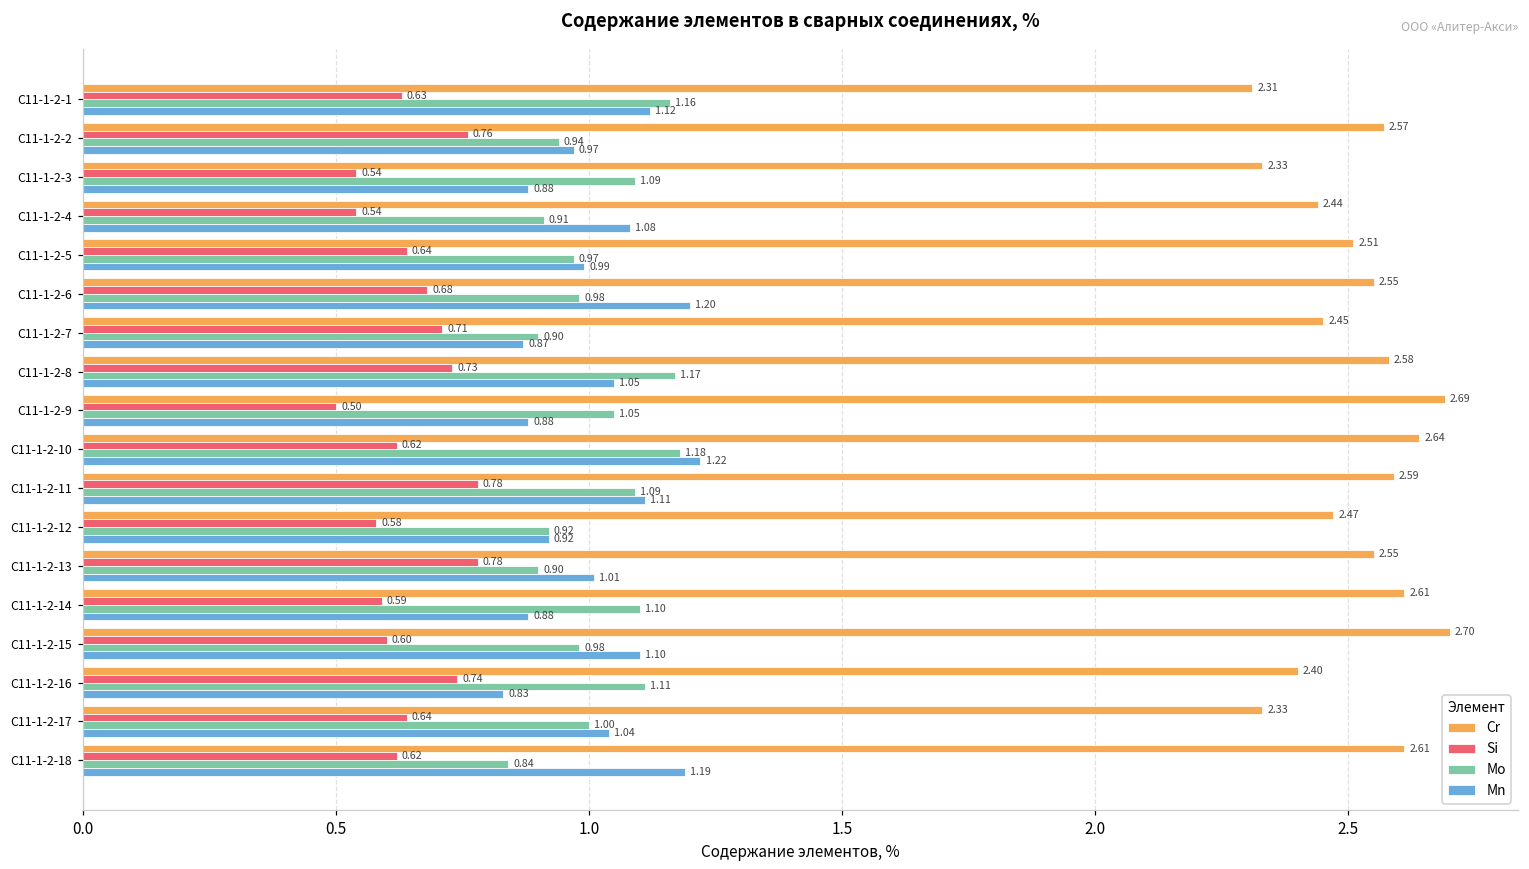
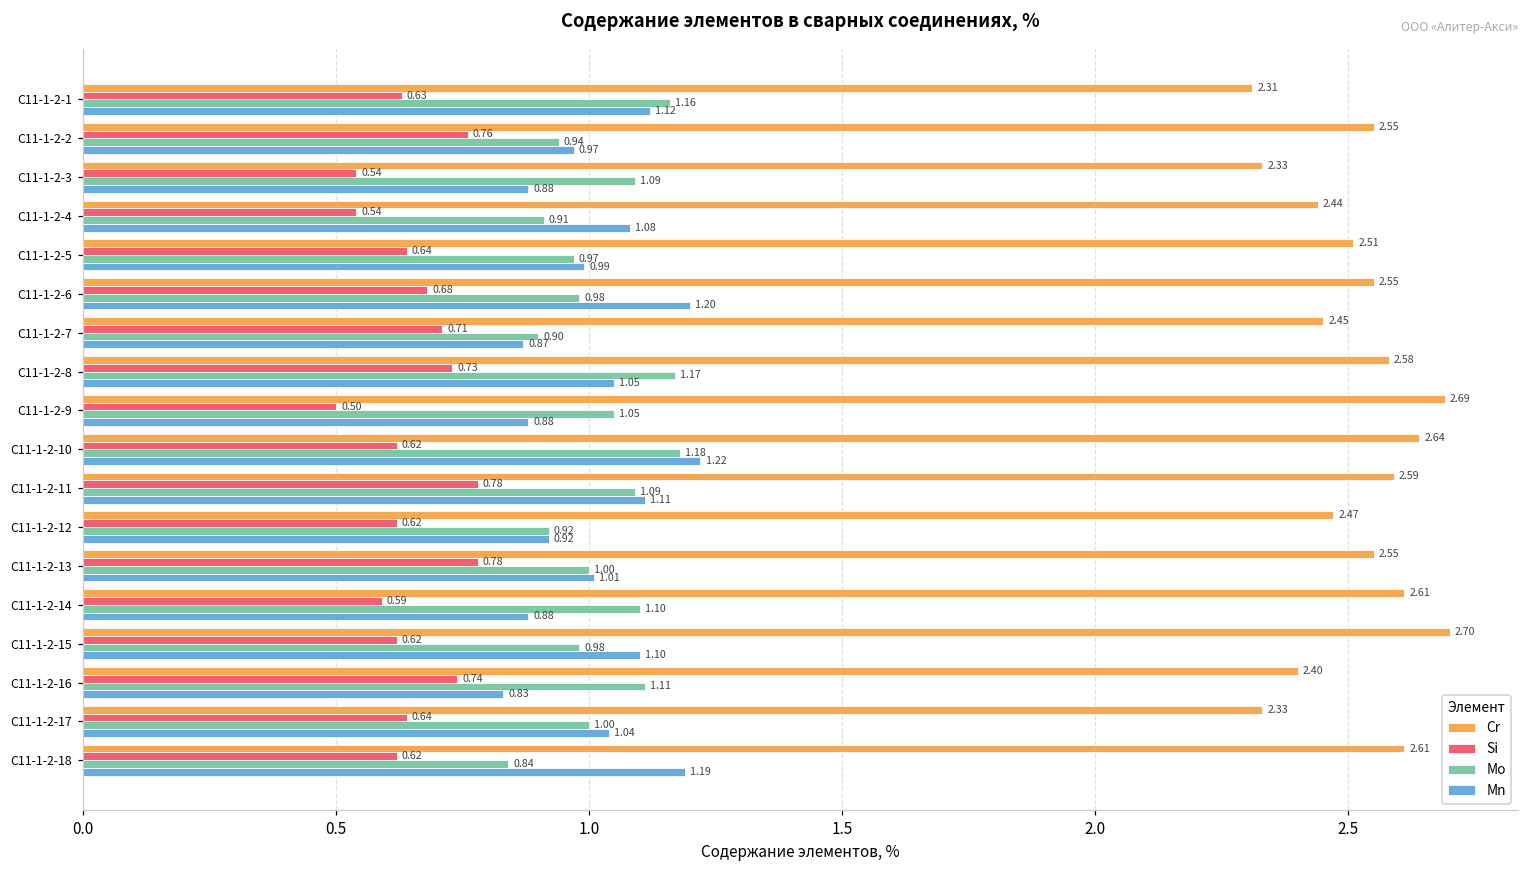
Cr, С11-1-2-2: 2.57 -> 2.55
Si, С11-1-2-12: 0.58 -> 0.62
Mo, С11-1-2-13: 0.90 -> 1.00
Si, С11-1-2-15: 0.60 -> 0.62
